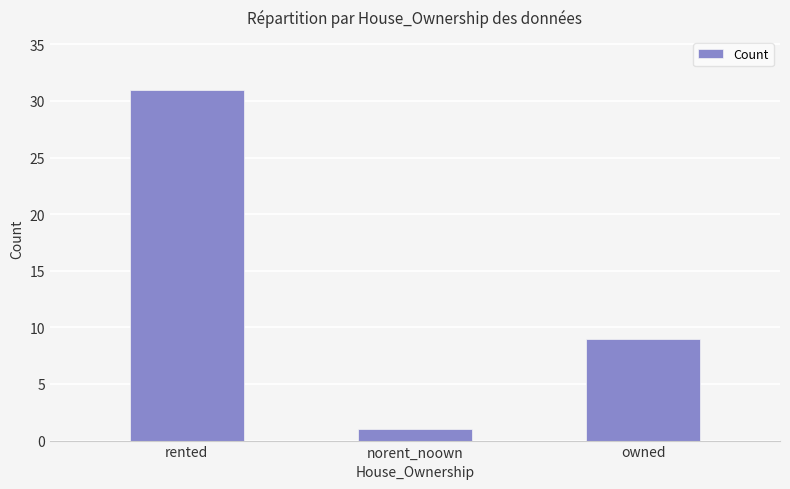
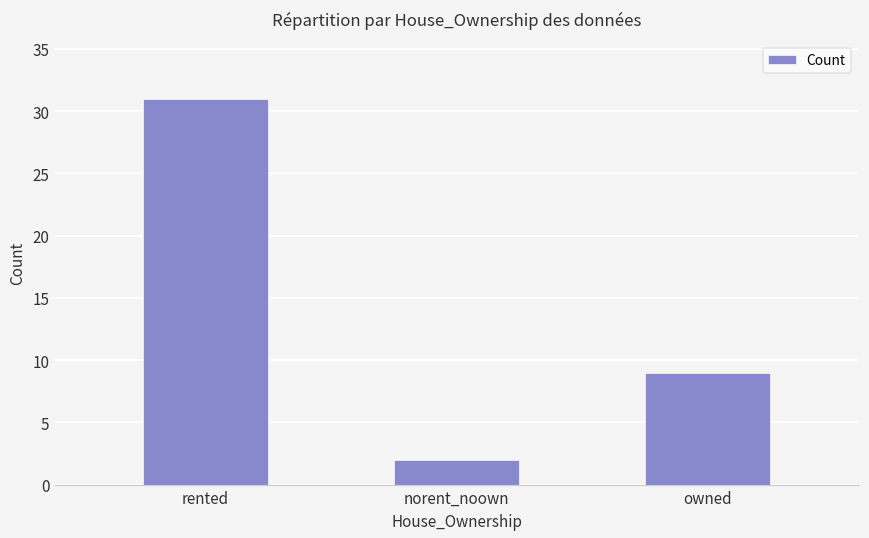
norent_noown: 1 -> 2
